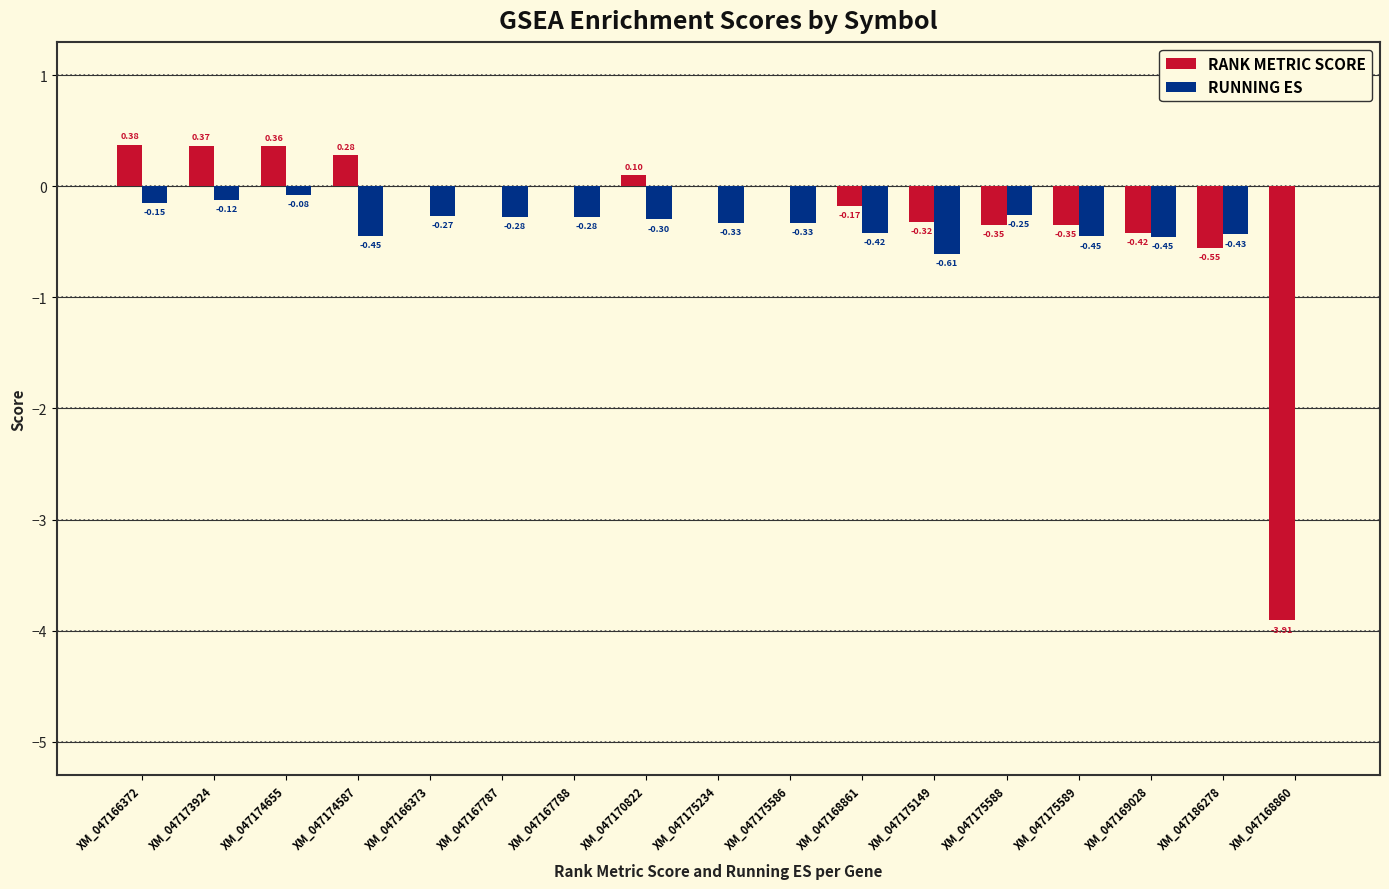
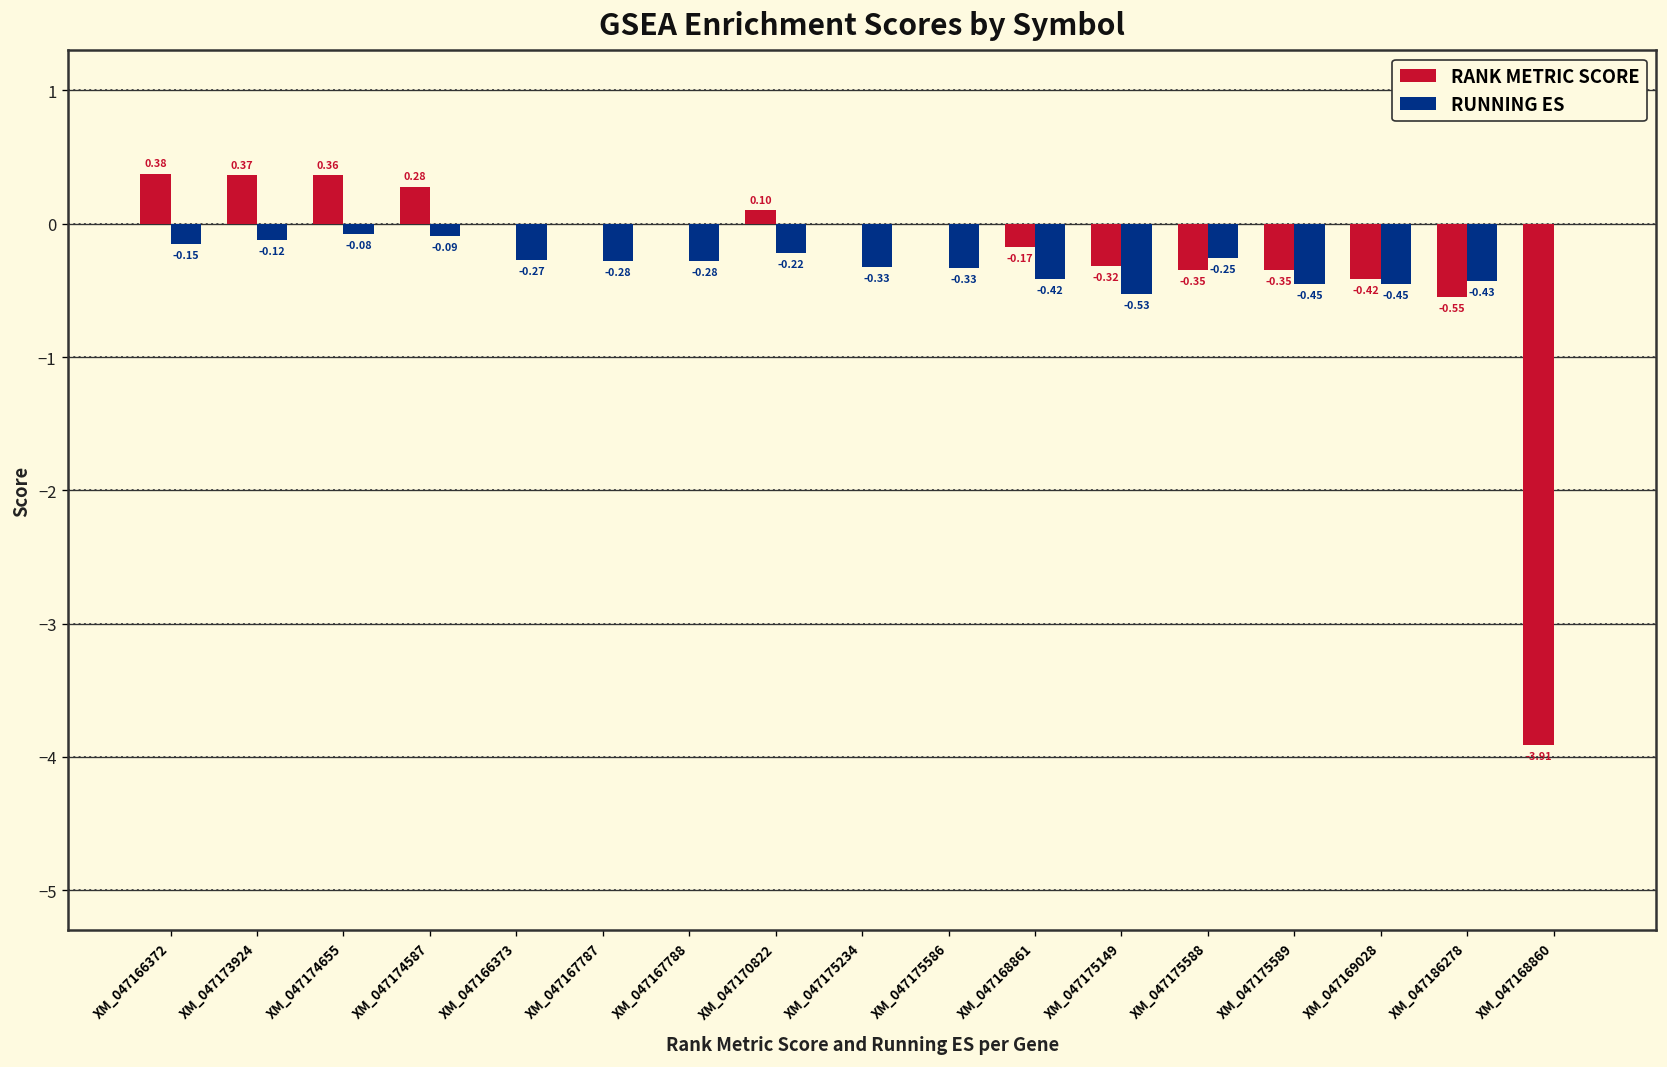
RUNNING ES, XM_047174587: -0.45 -> -0.09
RUNNING ES, XM_047170822: -0.30 -> -0.22
RUNNING ES, XM_047175149: -0.61 -> -0.53
